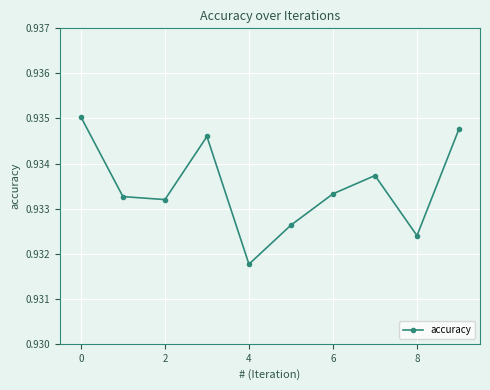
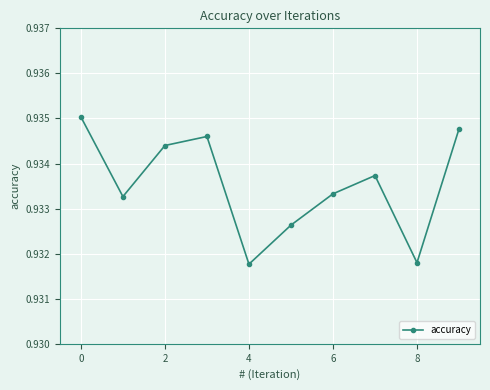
2: 0.9332 -> 0.9344
8: 0.9324 -> 0.9318
